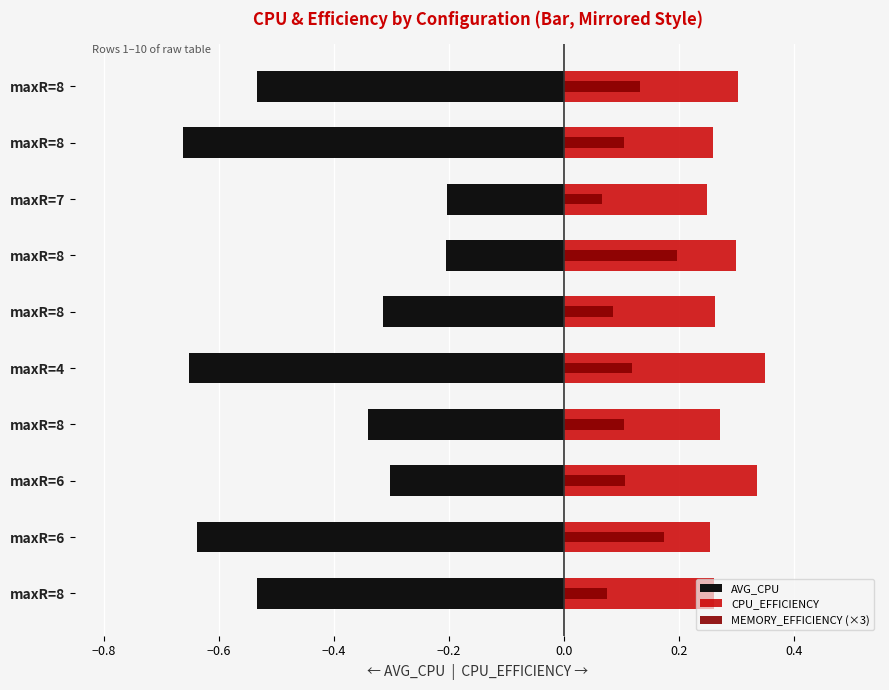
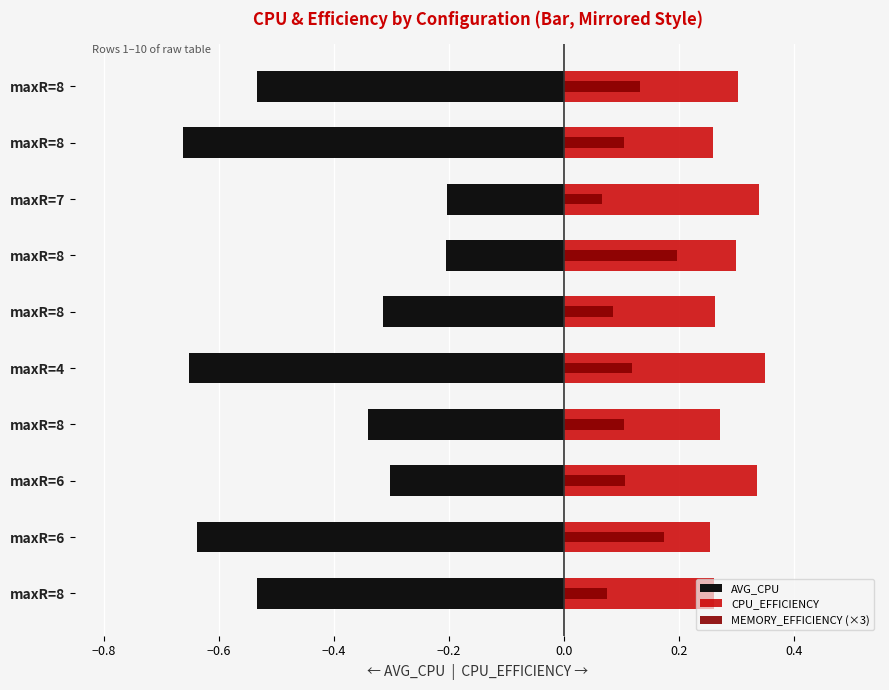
CPU_EFFICIENCY, maxR=7: 0.25 -> 0.34
